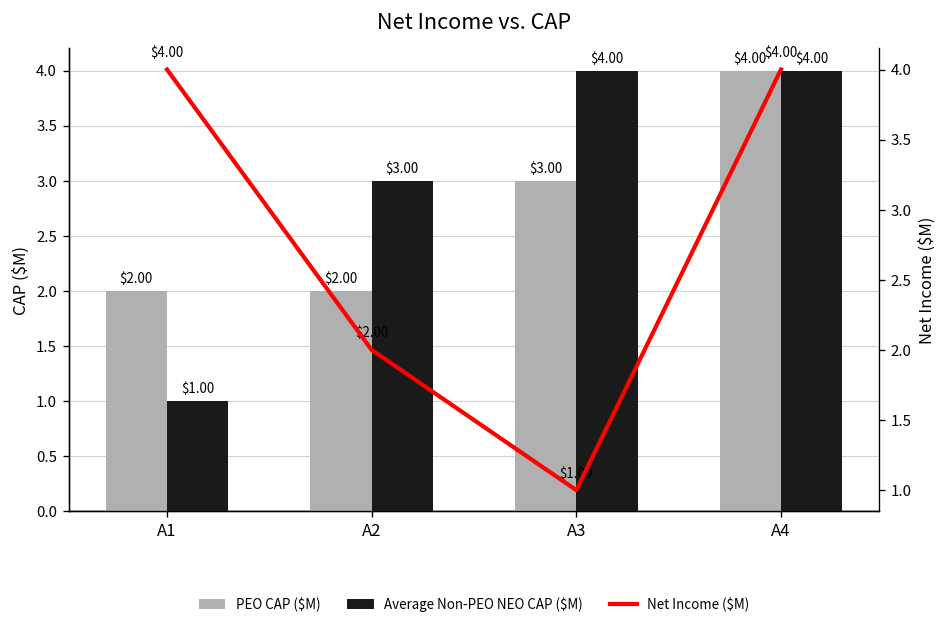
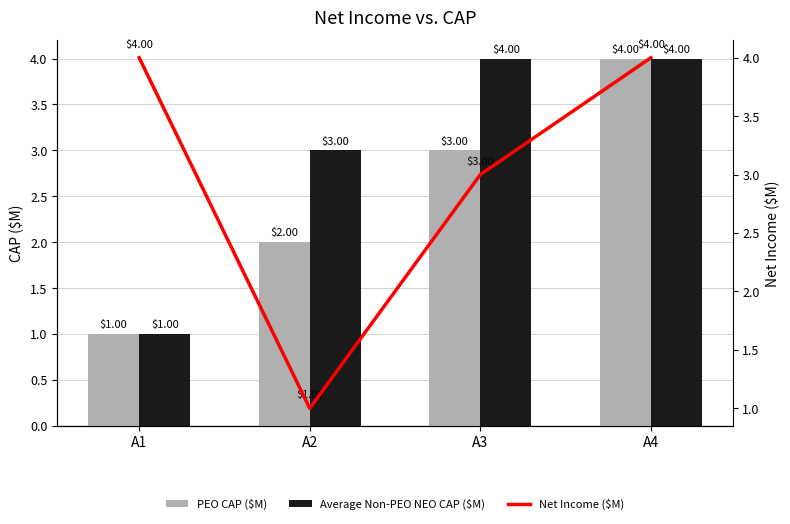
PEO CAP ($M), A1: $2.00 -> $1.00
Net Income ($M), A2: $2.00 -> $1.00
Net Income ($M), A3: $1.00 -> $3.00
